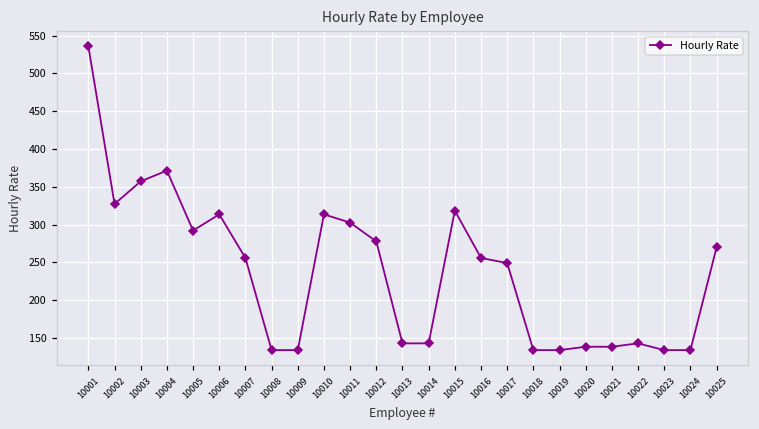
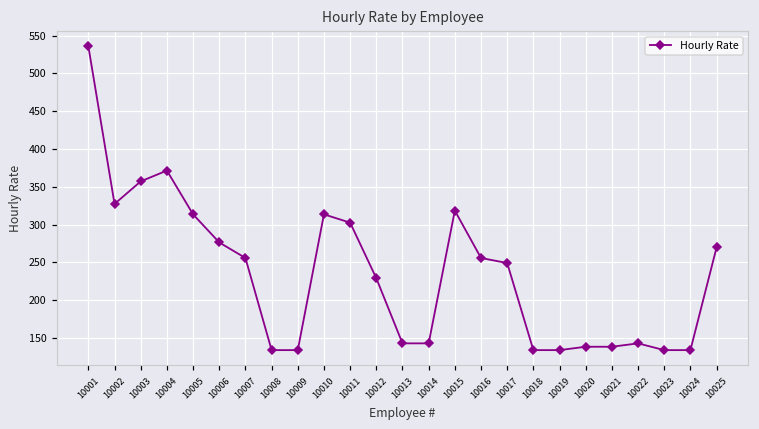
10005: 290 -> 310
10006: 310 -> 280
10012: 280 -> 230
